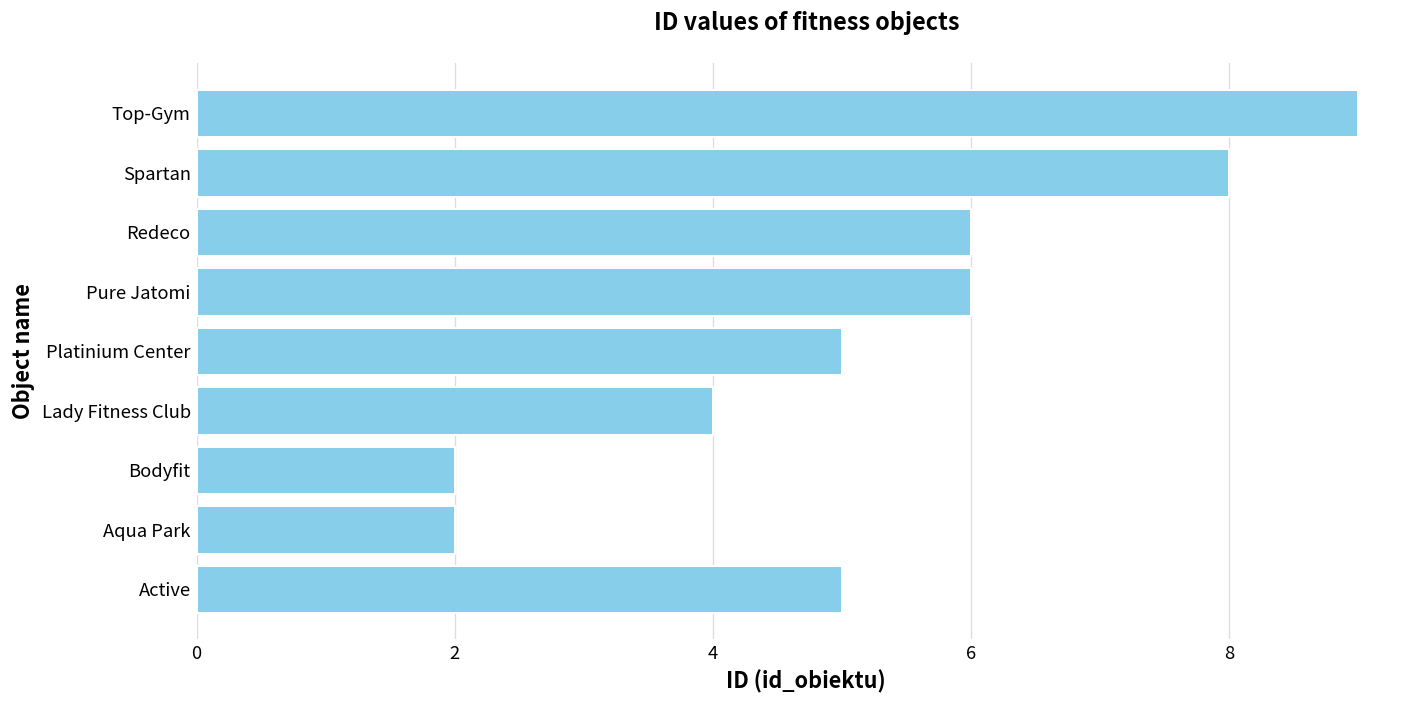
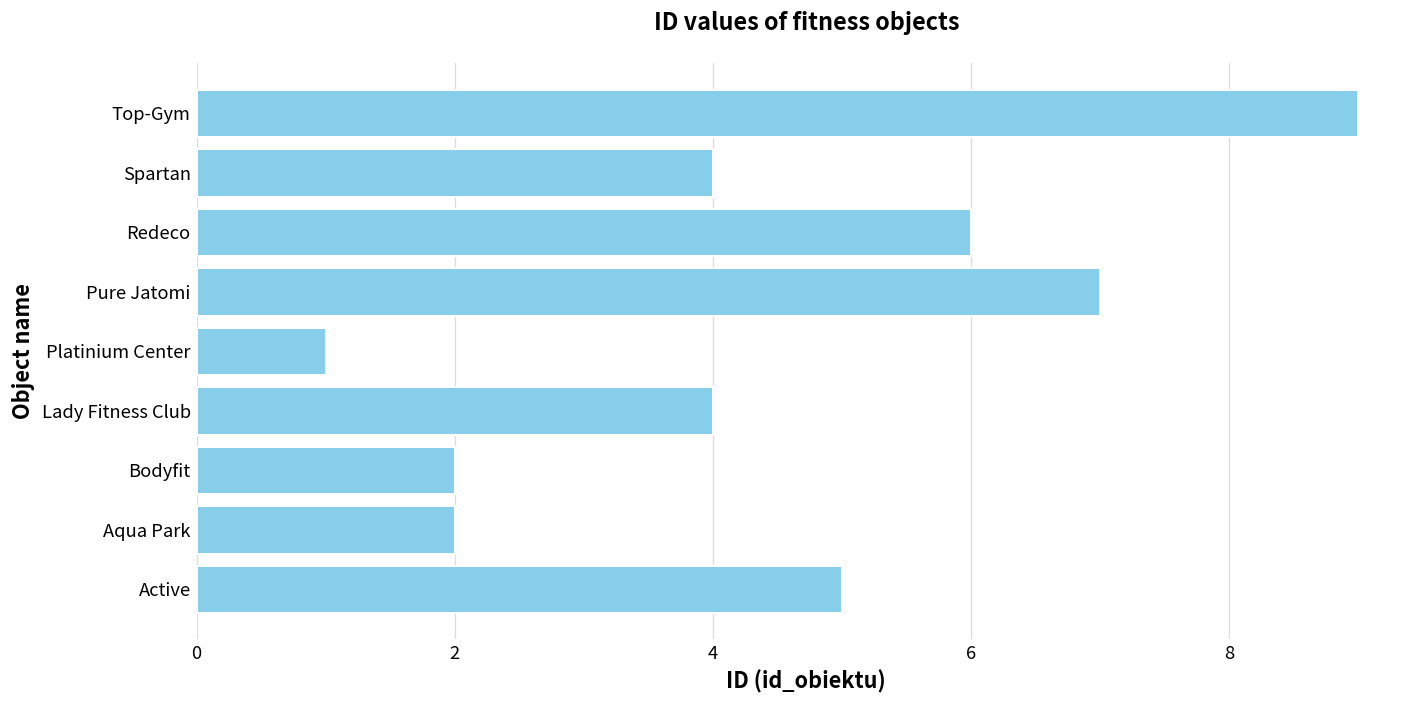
Spartan: 8 -> 4
Pure Jatomi: 6 -> 7
Platinium Center: 5 -> 1
